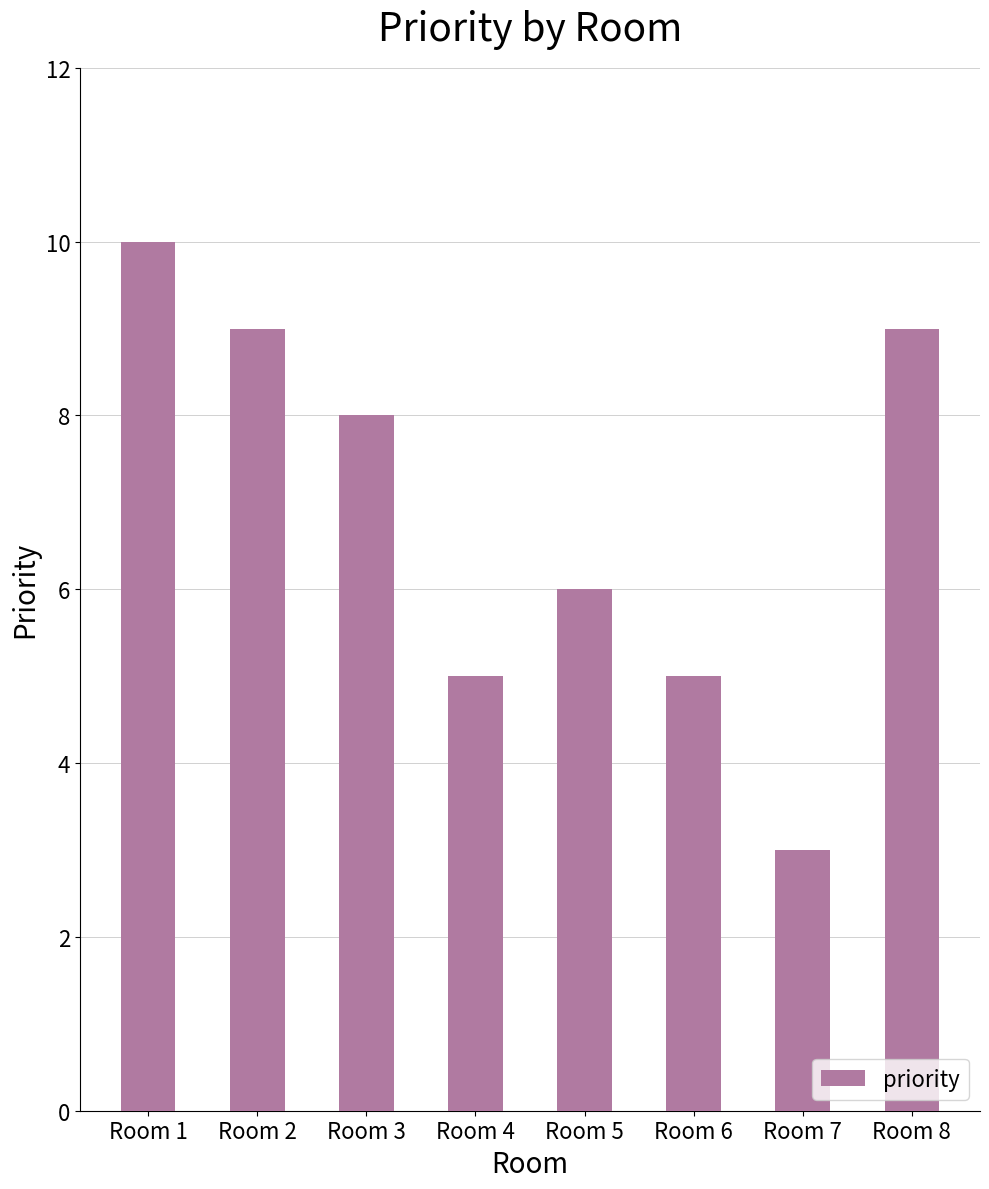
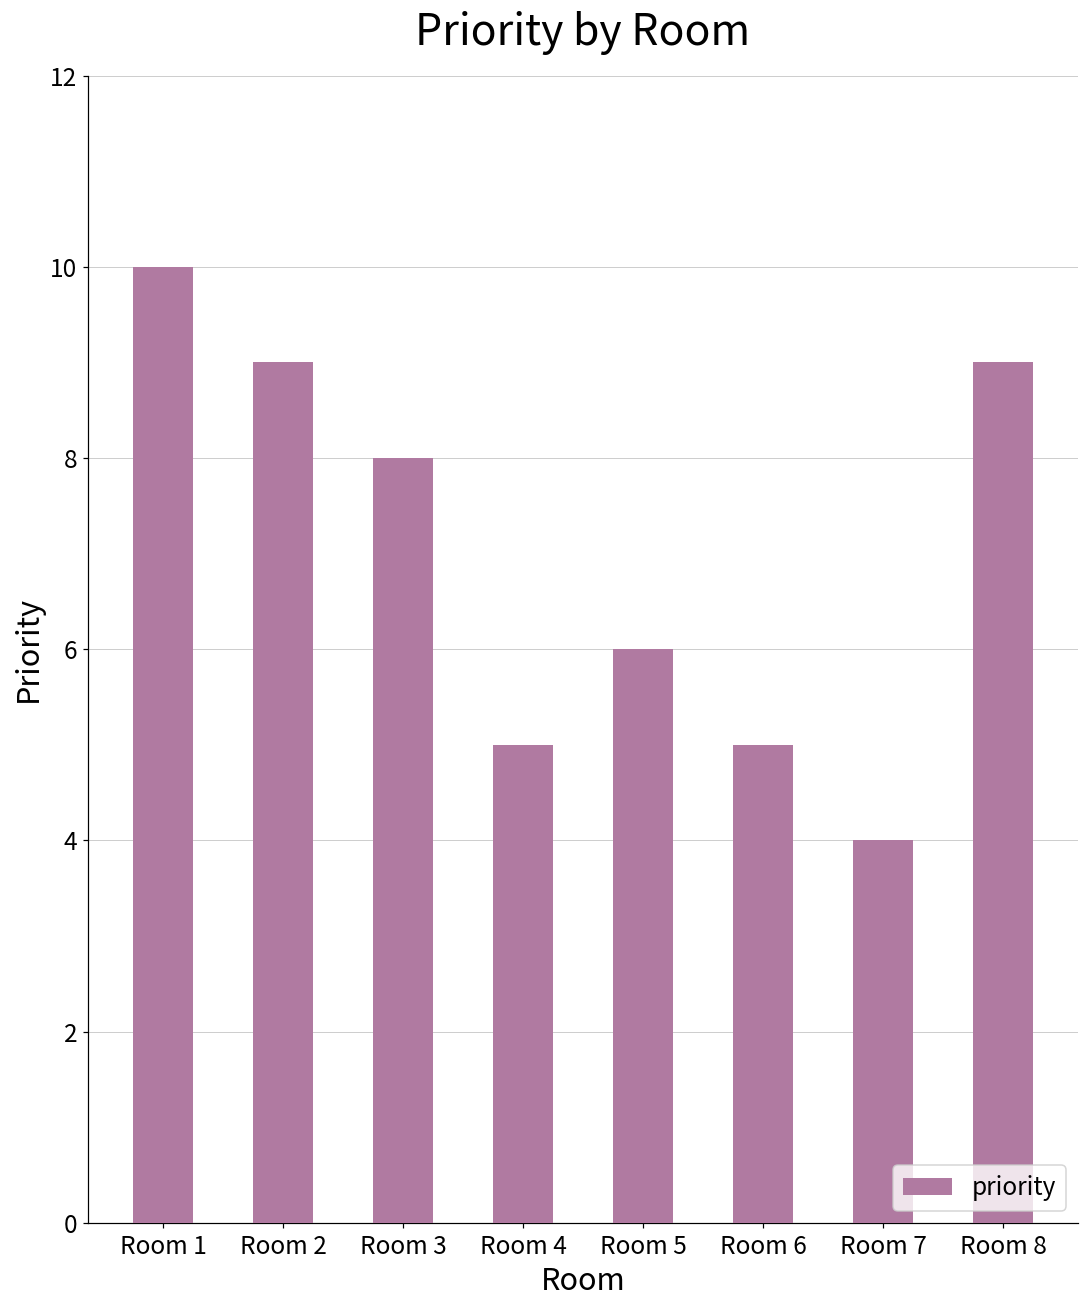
Room 7: 3 -> 4
